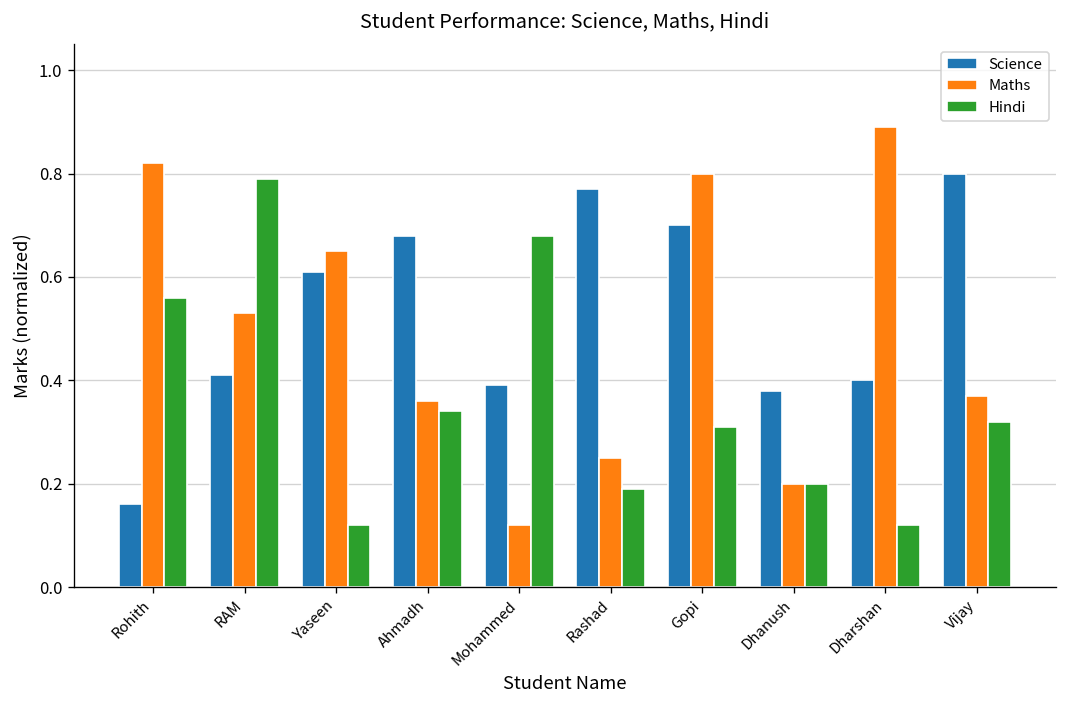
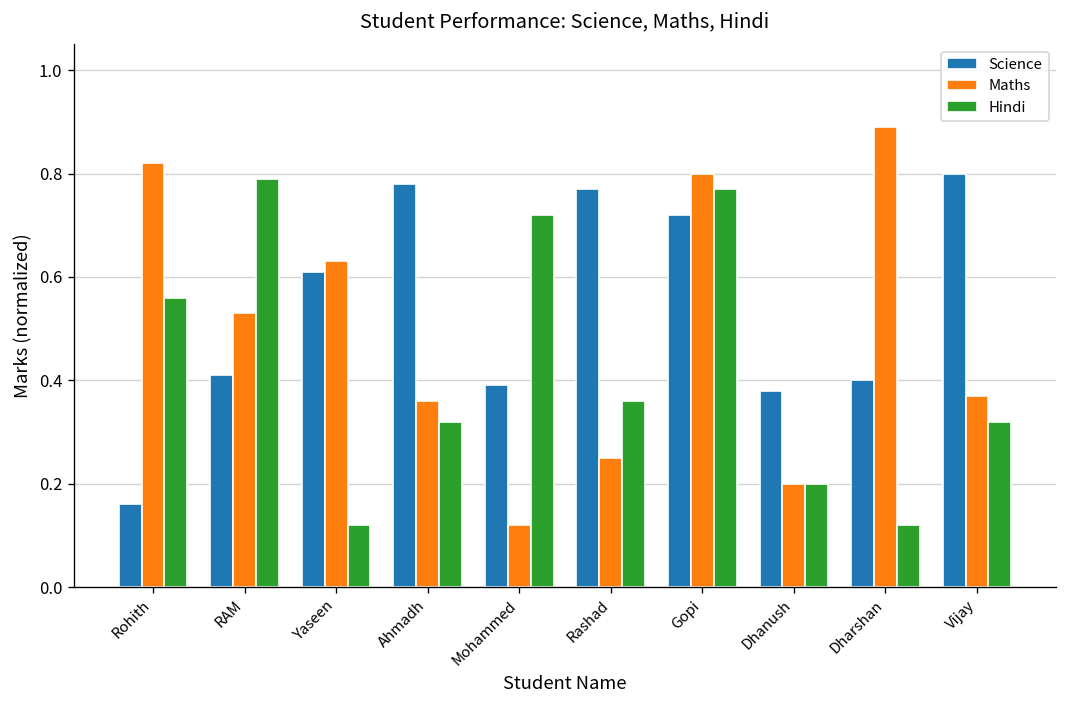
Maths, Yaseen: 0.65 -> 0.63
Science, Ahmadh: 0.68 -> 0.78
Hindi, Ahmadh: 0.34 -> 0.32
Hindi, Mohammed: 0.68 -> 0.72
Hindi, Rashad: 0.19 -> 0.36
Science, Gopi: 0.70 -> 0.72
Hindi, Gopi: 0.31 -> 0.77
